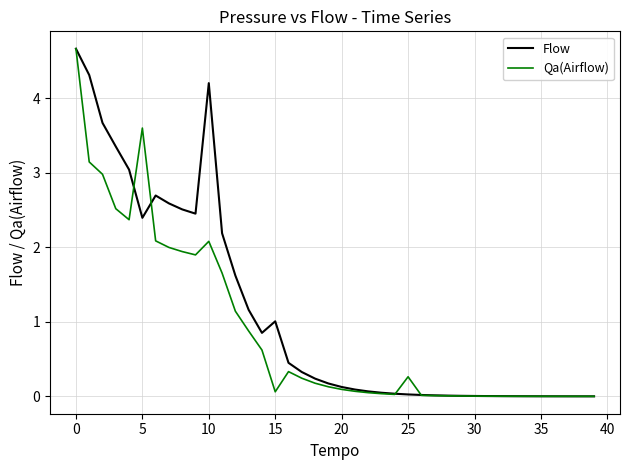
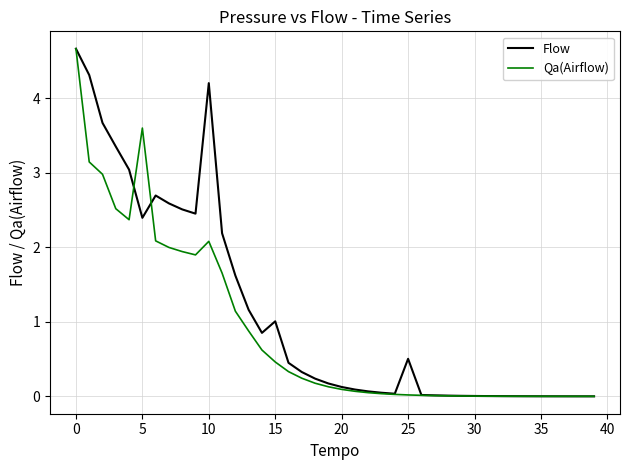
Qa(Airflow), 15: 0.1 -> 0.5
Flow, 25: 0.0 -> 0.5
Qa(Airflow), 25: 0.3 -> 0.0
